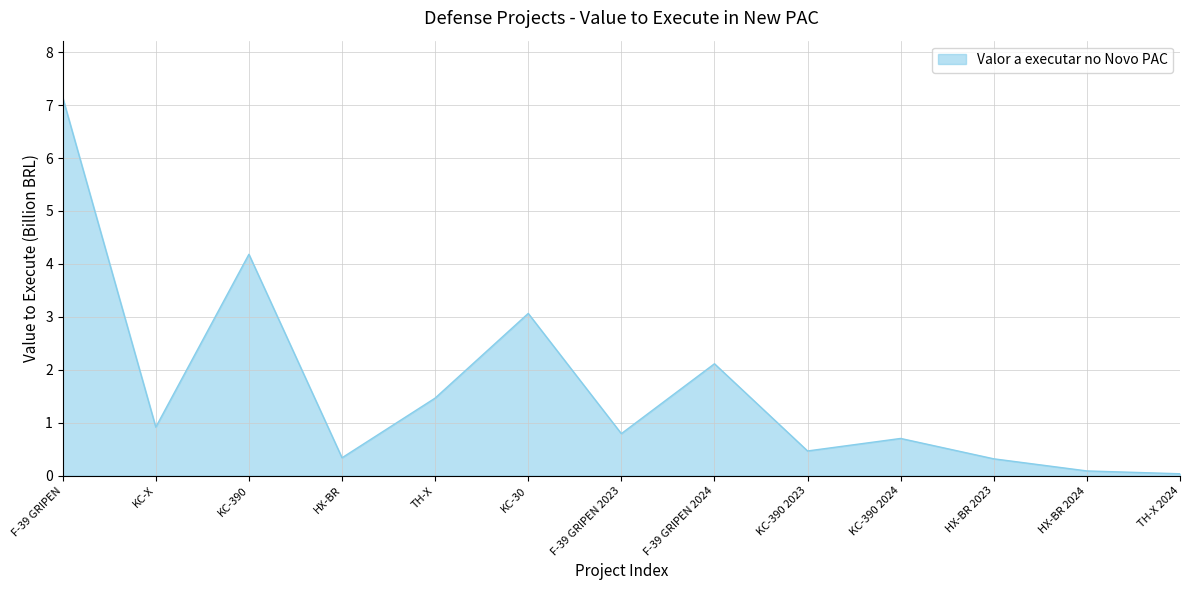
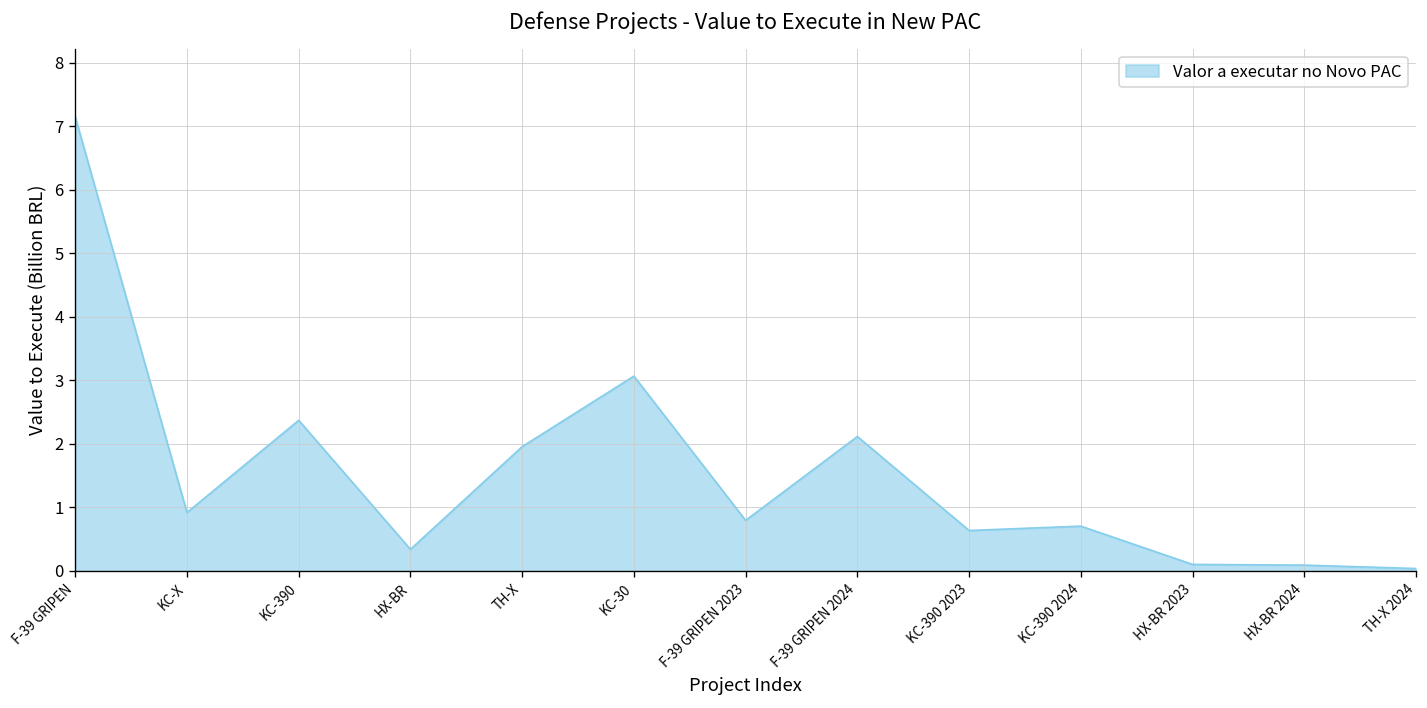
KC-390: 4.2 -> 2.4
TH-X: 1.5 -> 2.0
KC-390 2023: 0.5 -> 0.6
HX-BR 2023: 0.3 -> 0.1
